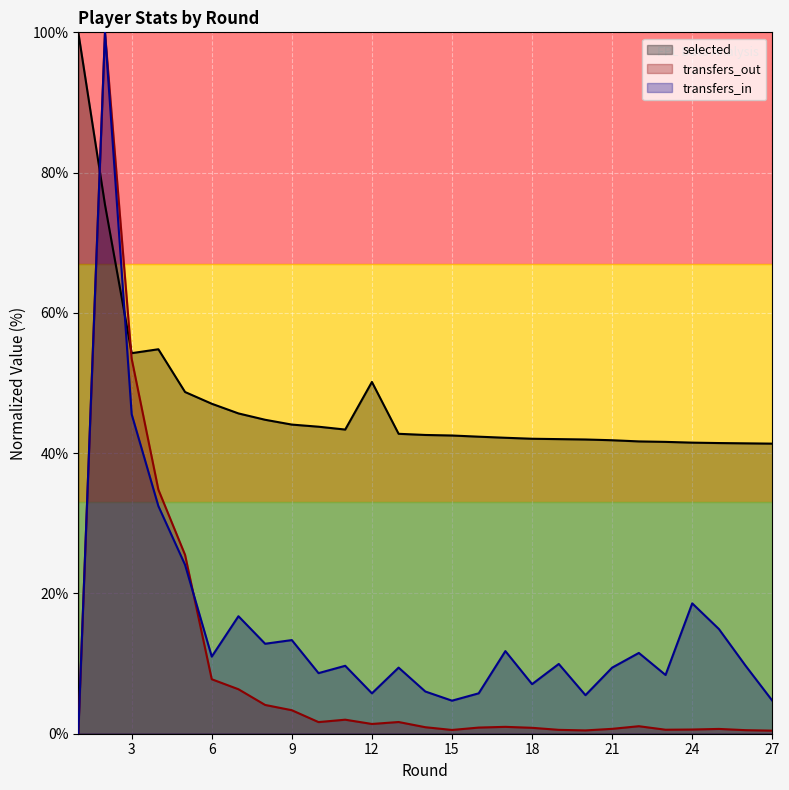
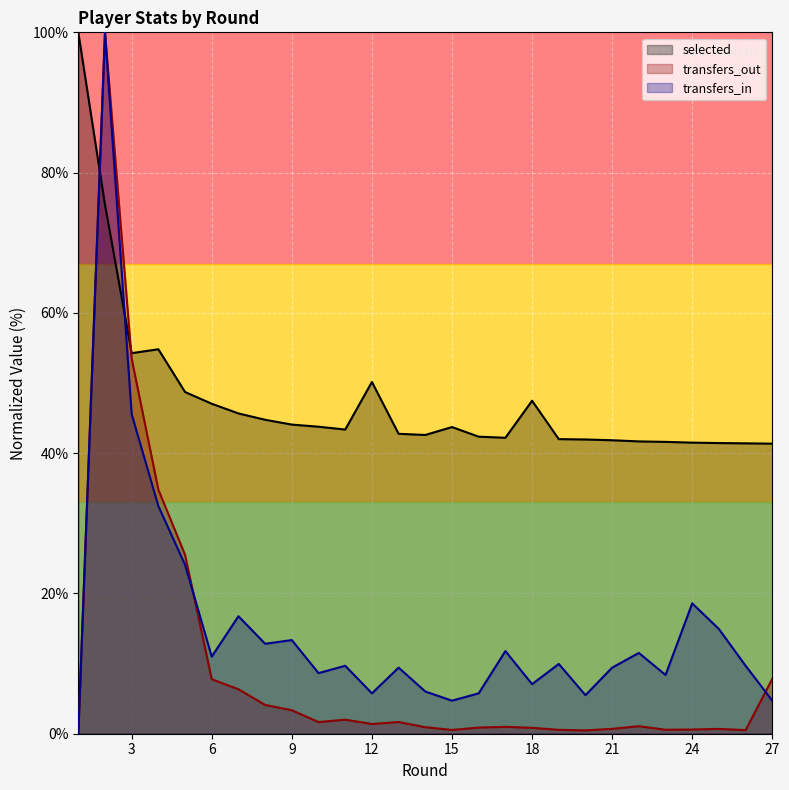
selected, 15: 43% -> 44%
selected, 18: 42% -> 47%
transfers_out, 27: 0% -> 8%
